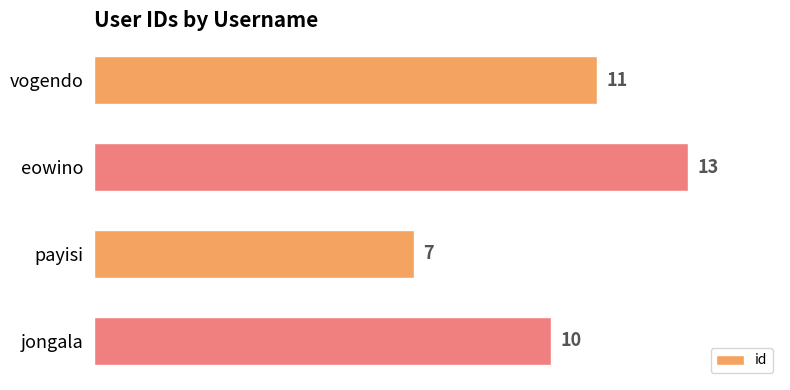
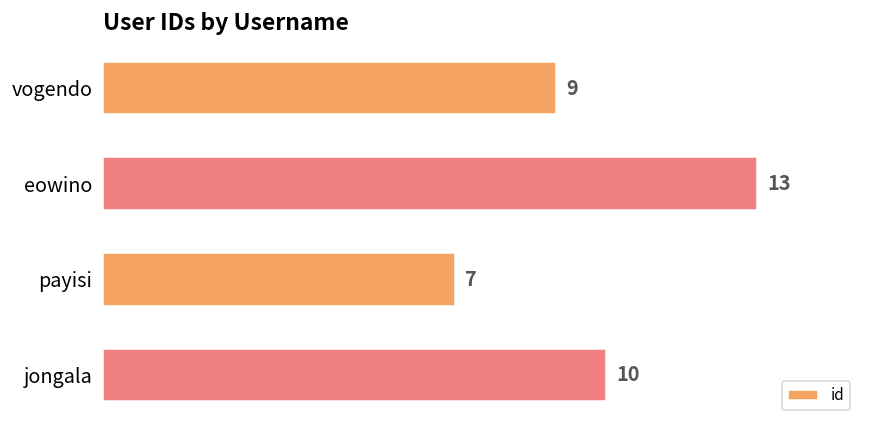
vogendo: 11 -> 9
